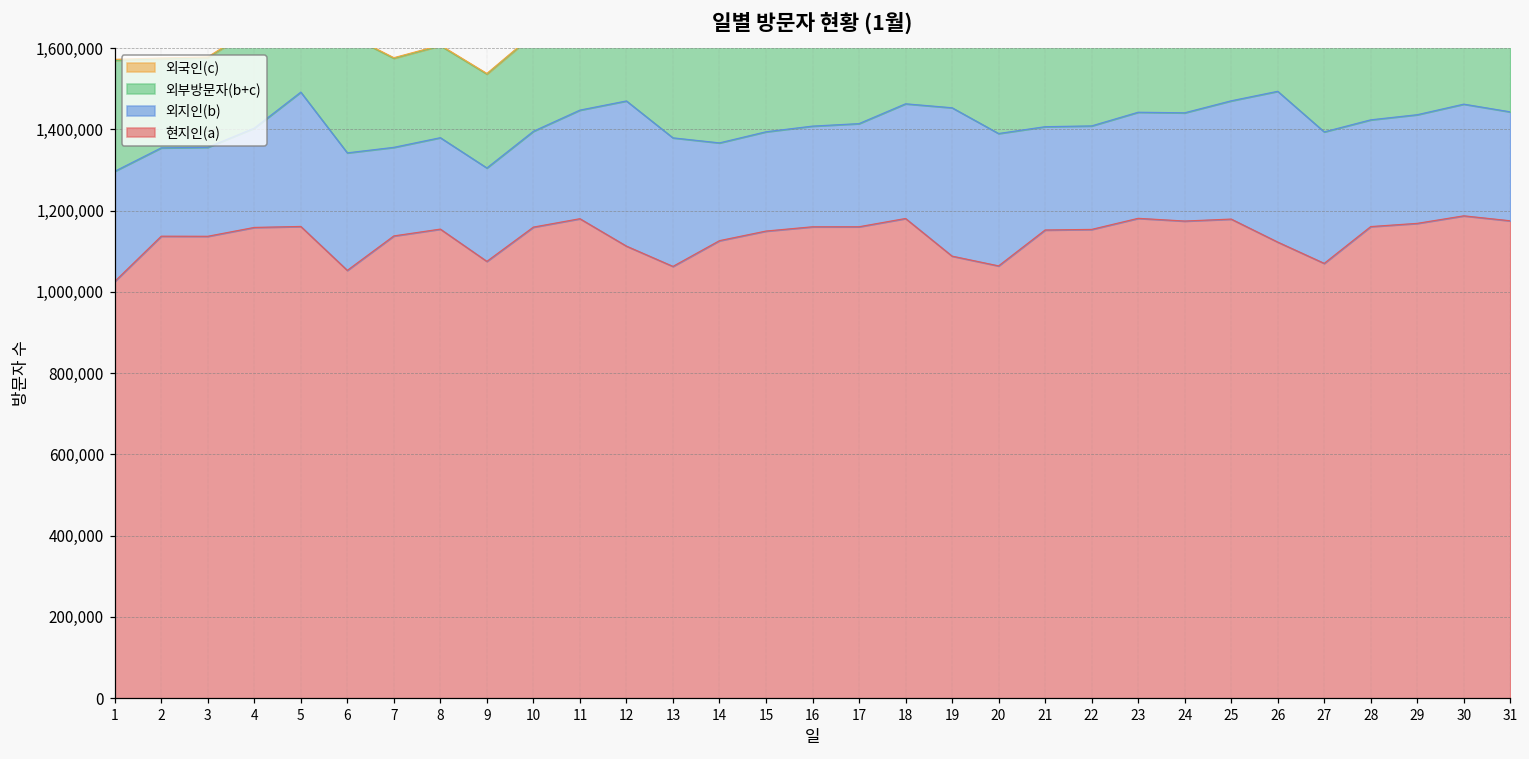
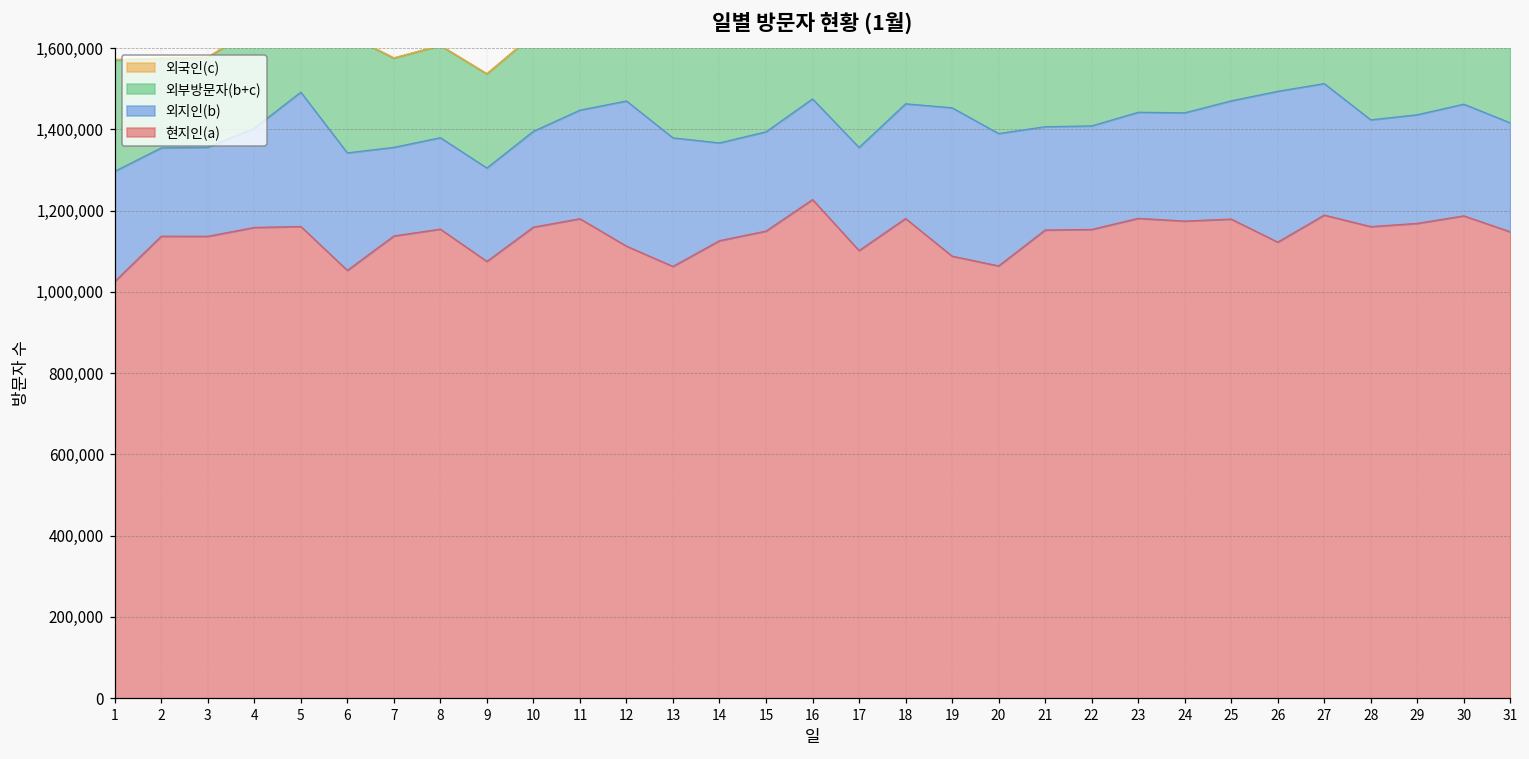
현지인(a), 16: 1,160,000 -> 1,230,000
현지인(a), 17: 1,160,000 -> 1,100,000
현지인(a), 27: 1,070,000 -> 1,190,000
현지인(a), 31: 1,170,000 -> 1,150,000
